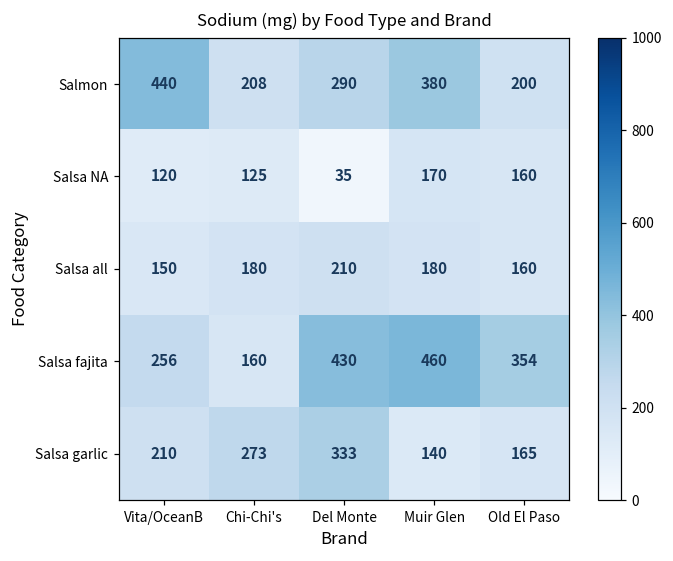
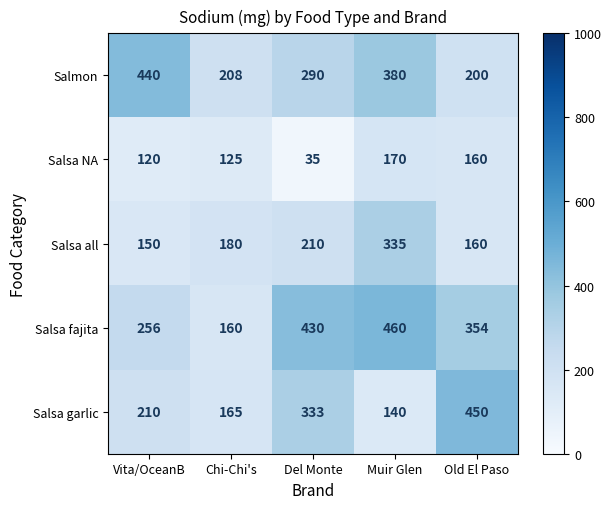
Salsa all, Muir Glen: 180 -> 335
Salsa garlic, Chi-Chi's: 273 -> 165
Salsa garlic, Old El Paso: 165 -> 450
